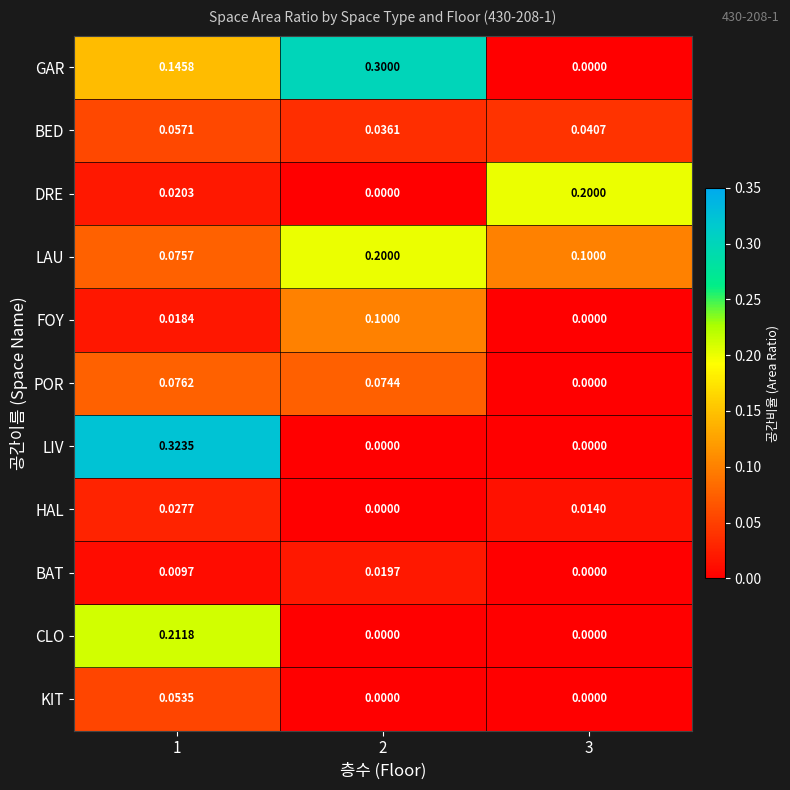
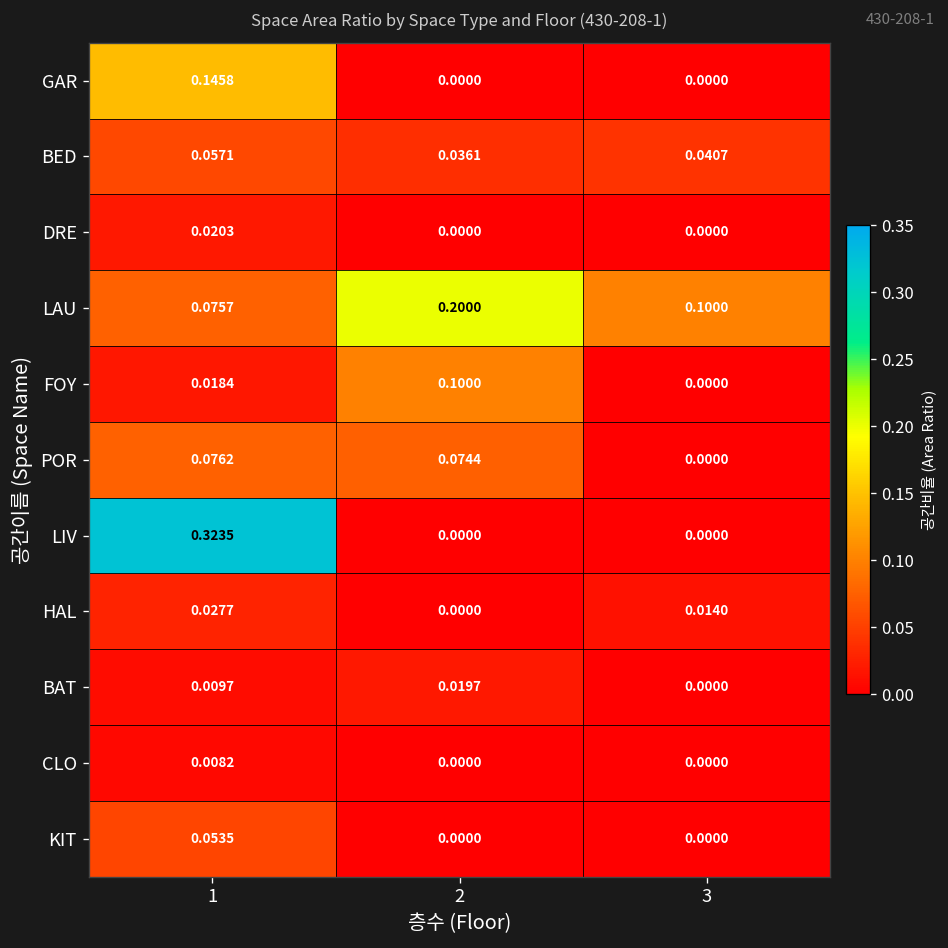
GAR, 2: 0.3000 -> 0.0000
DRE, 3: 0.2000 -> 0.0000
CLO, 1: 0.2118 -> 0.0082
